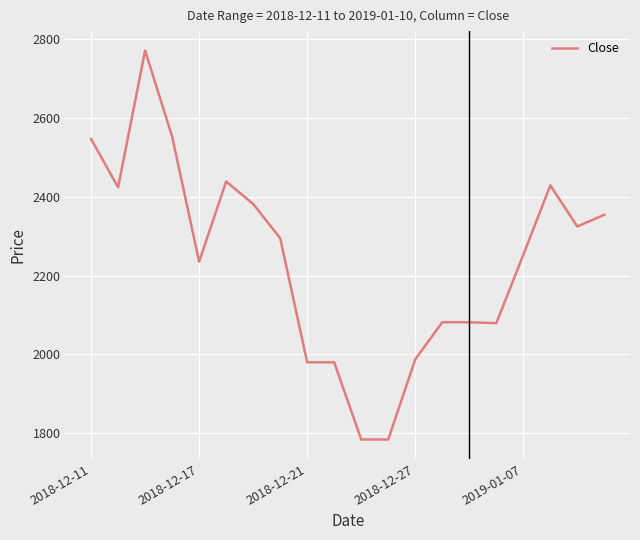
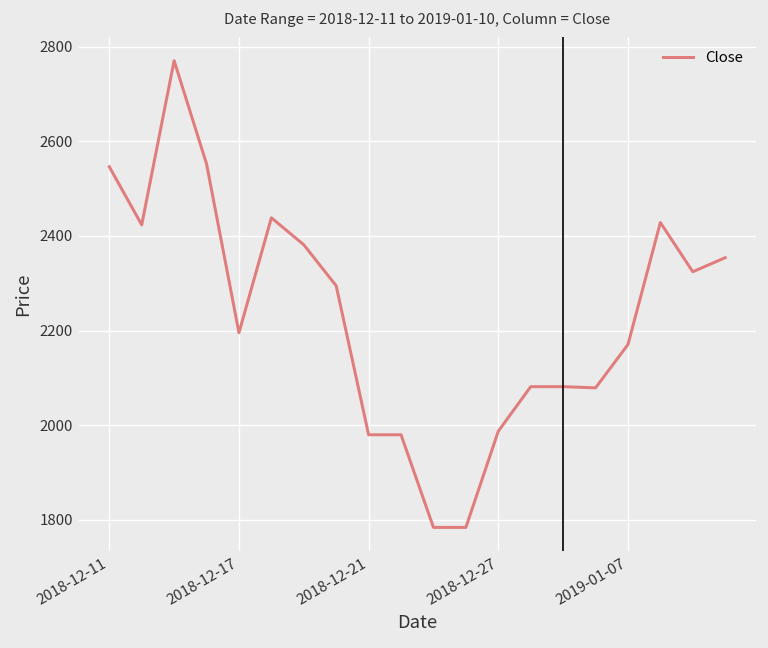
2018-12-17: 2240 -> 2200
2019-01-07: 2250 -> 2170
